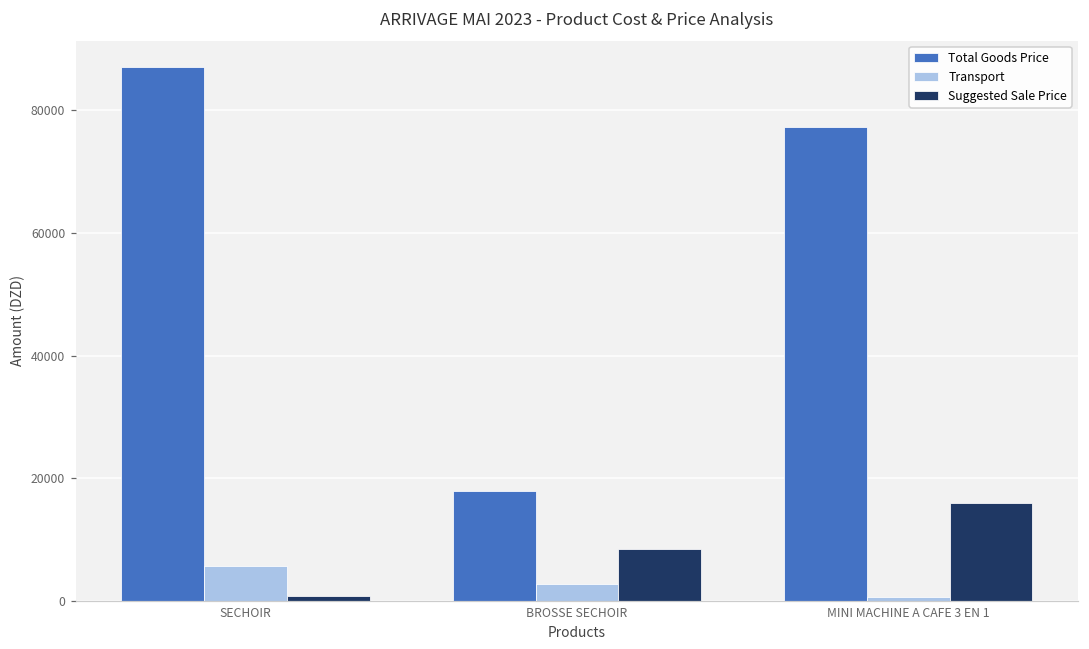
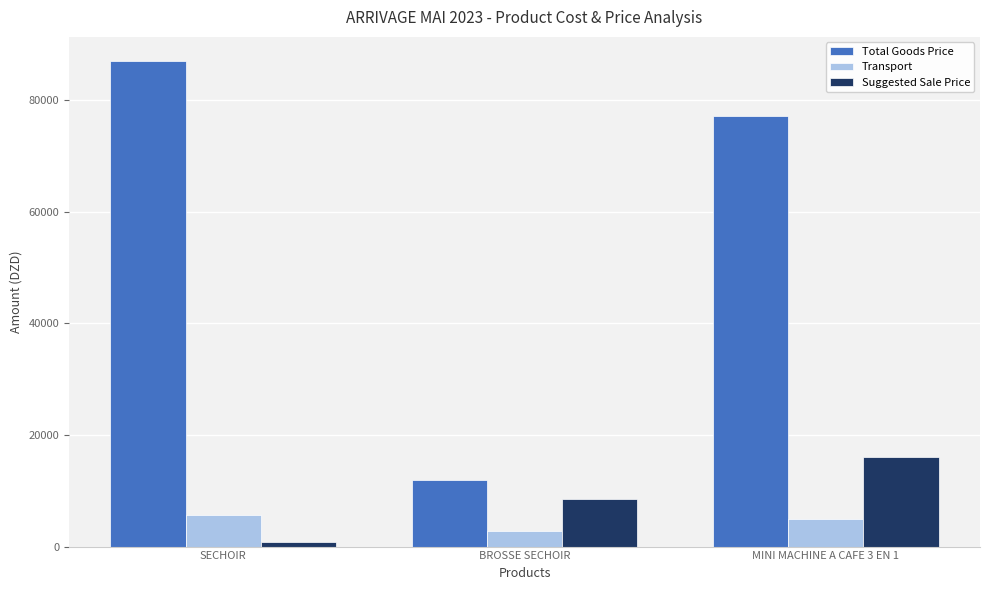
Total Goods Price, BROSSE SECHOIR: 18000 -> 12000
Transport, MINI MACHINE A CAFE 3 EN 1: 1000 -> 5000
